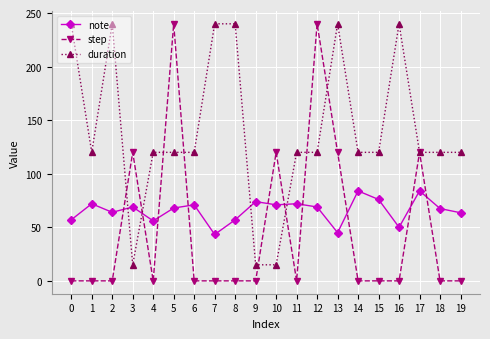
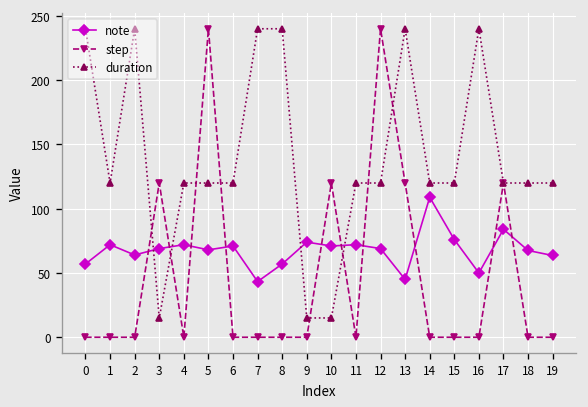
note, 4: 56 -> 72
note, 14: 84 -> 109
